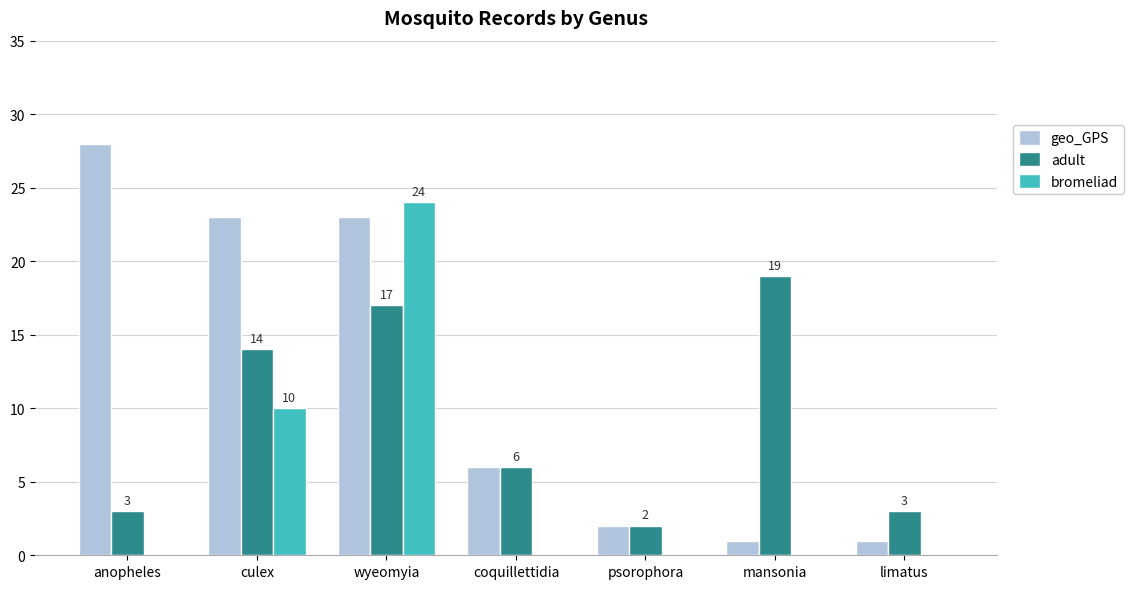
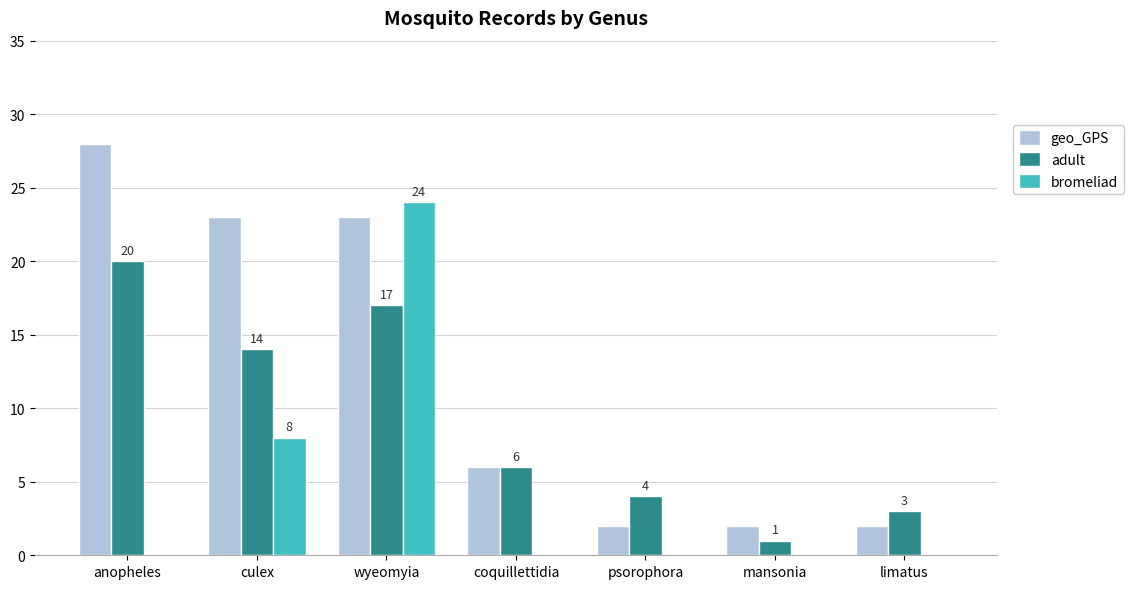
adult, anopheles: 3 -> 20
bromeliad, culex: 10 -> 8
adult, psorophora: 2 -> 4
geo_GPS, mansonia: 1 -> 2
adult, mansonia: 19 -> 1
geo_GPS, limatus: 1 -> 2
